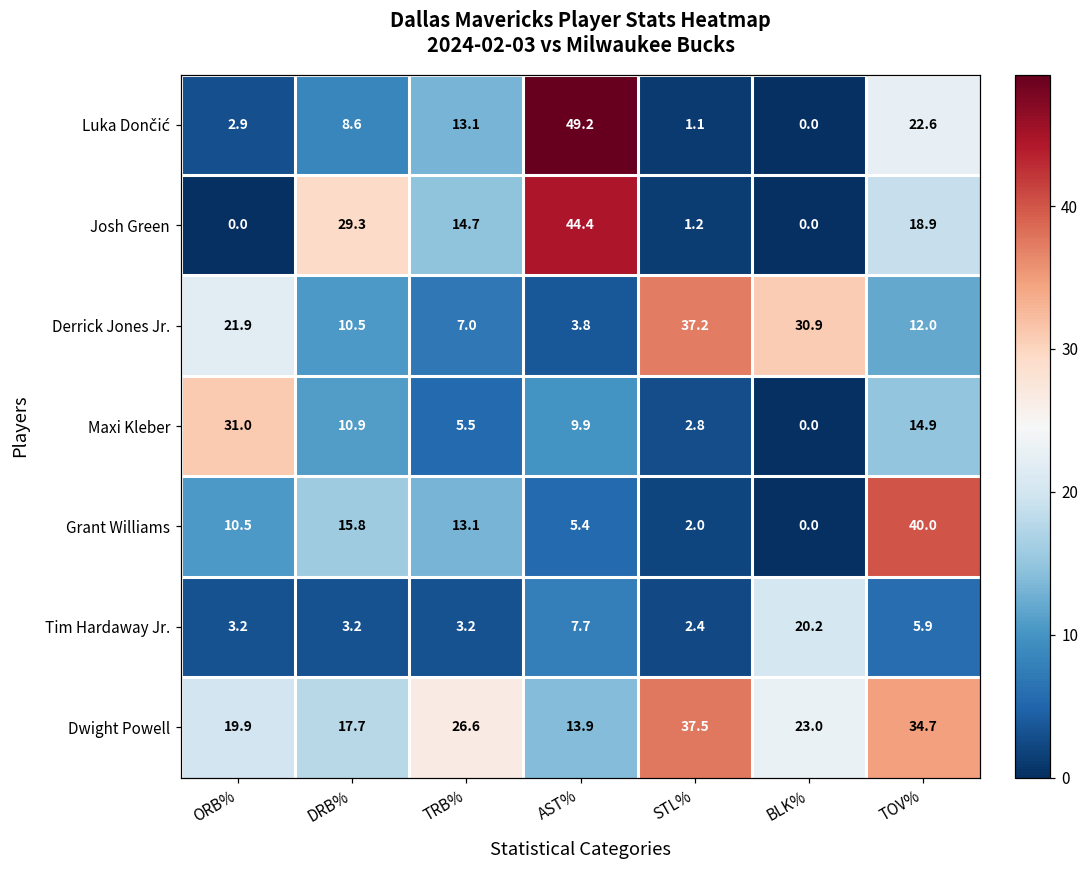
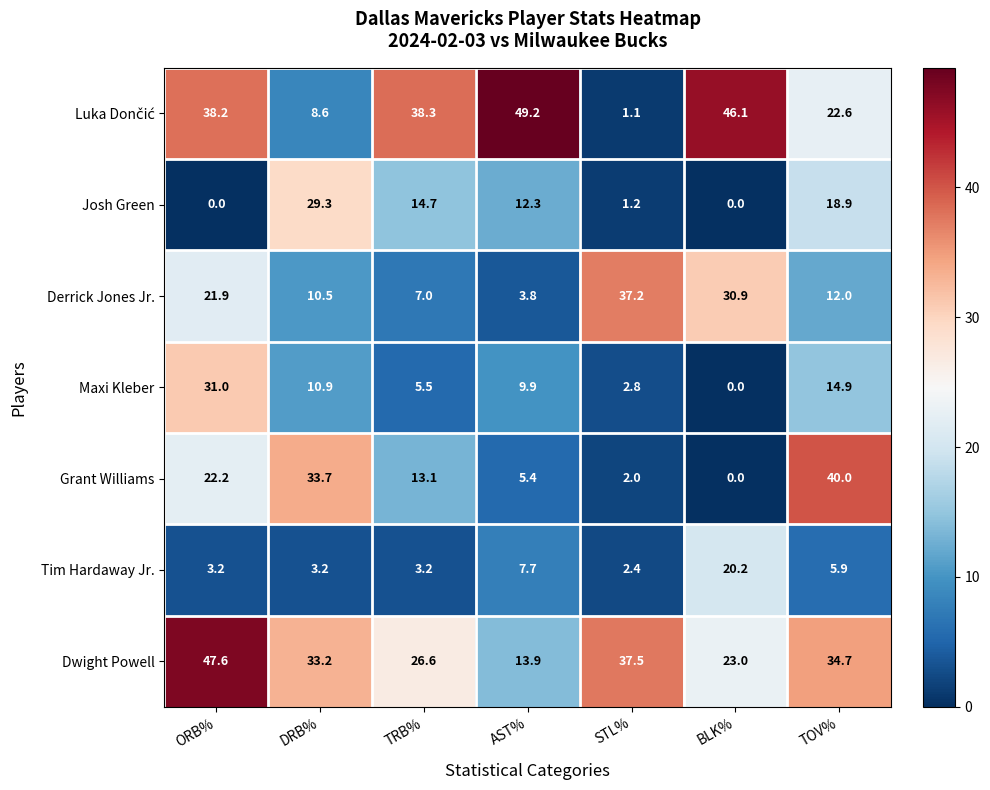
Luka Dončić, ORB%: 2.9 -> 38.2
Luka Dončić, TRB%: 13.1 -> 38.3
Luka Dončić, BLK%: 0.0 -> 46.1
Josh Green, AST%: 44.4 -> 12.3
Grant Williams, ORB%: 10.5 -> 22.2
Grant Williams, DRB%: 15.8 -> 33.7
Dwight Powell, ORB%: 19.9 -> 47.6
Dwight Powell, DRB%: 17.7 -> 33.2
